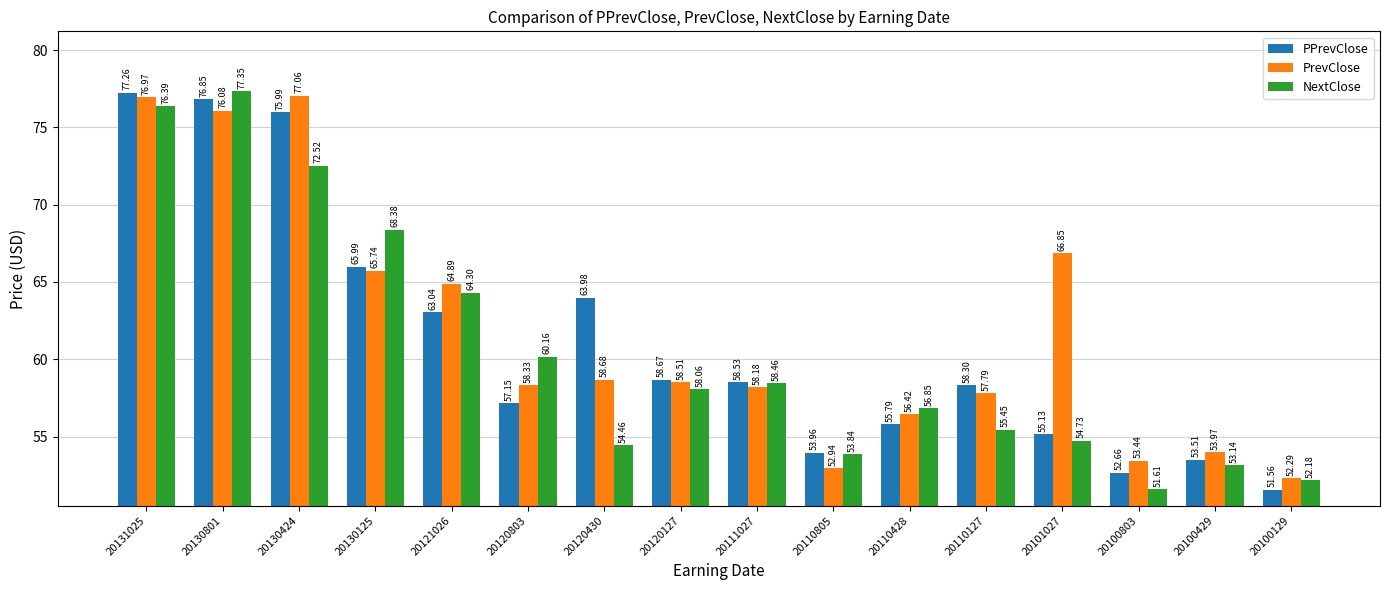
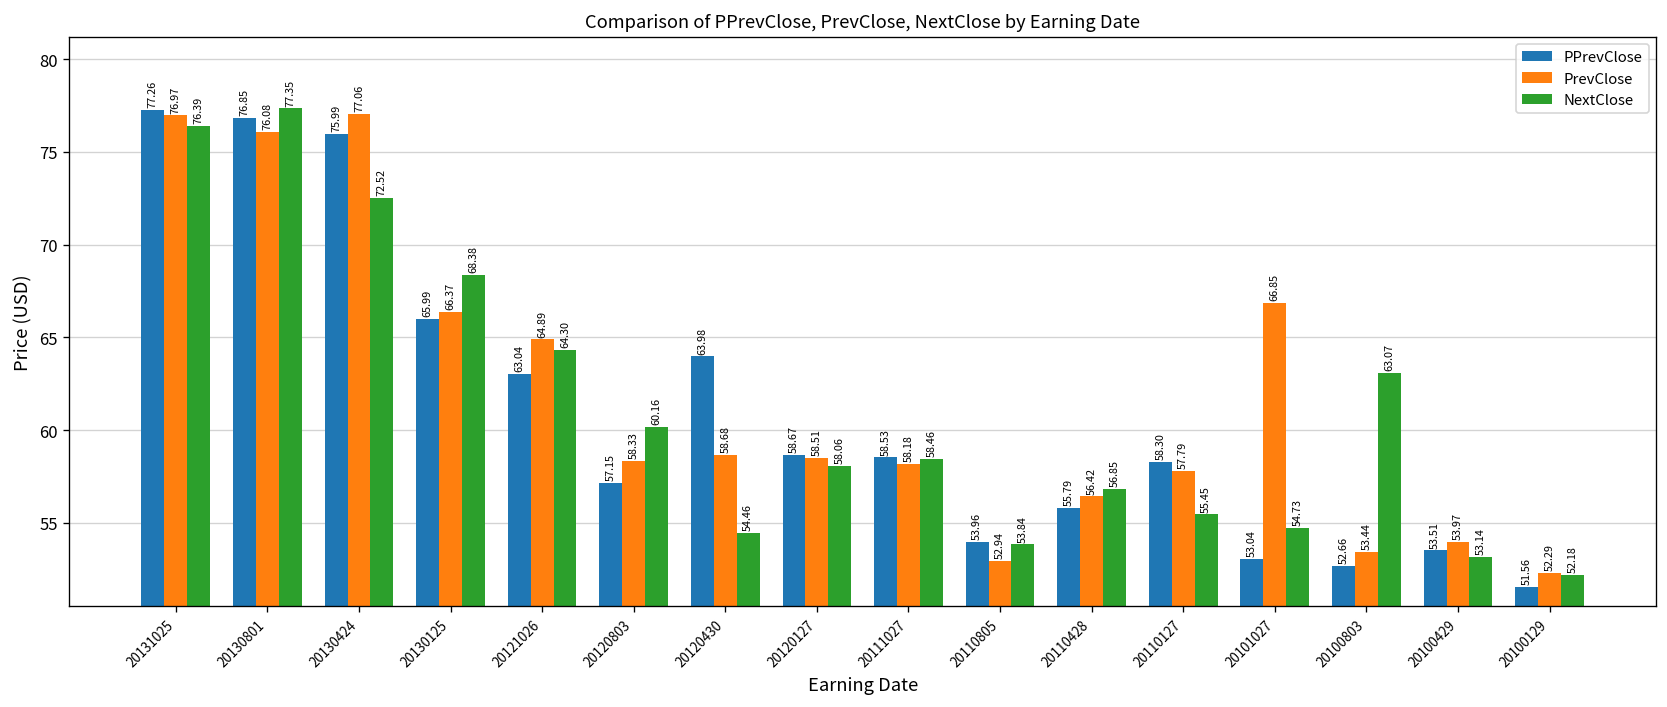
PrevClose, 20130125: 65.74 -> 66.37
PPrevClose, 20101027: 55.13 -> 53.04
NextClose, 20100803: 51.61 -> 63.07
